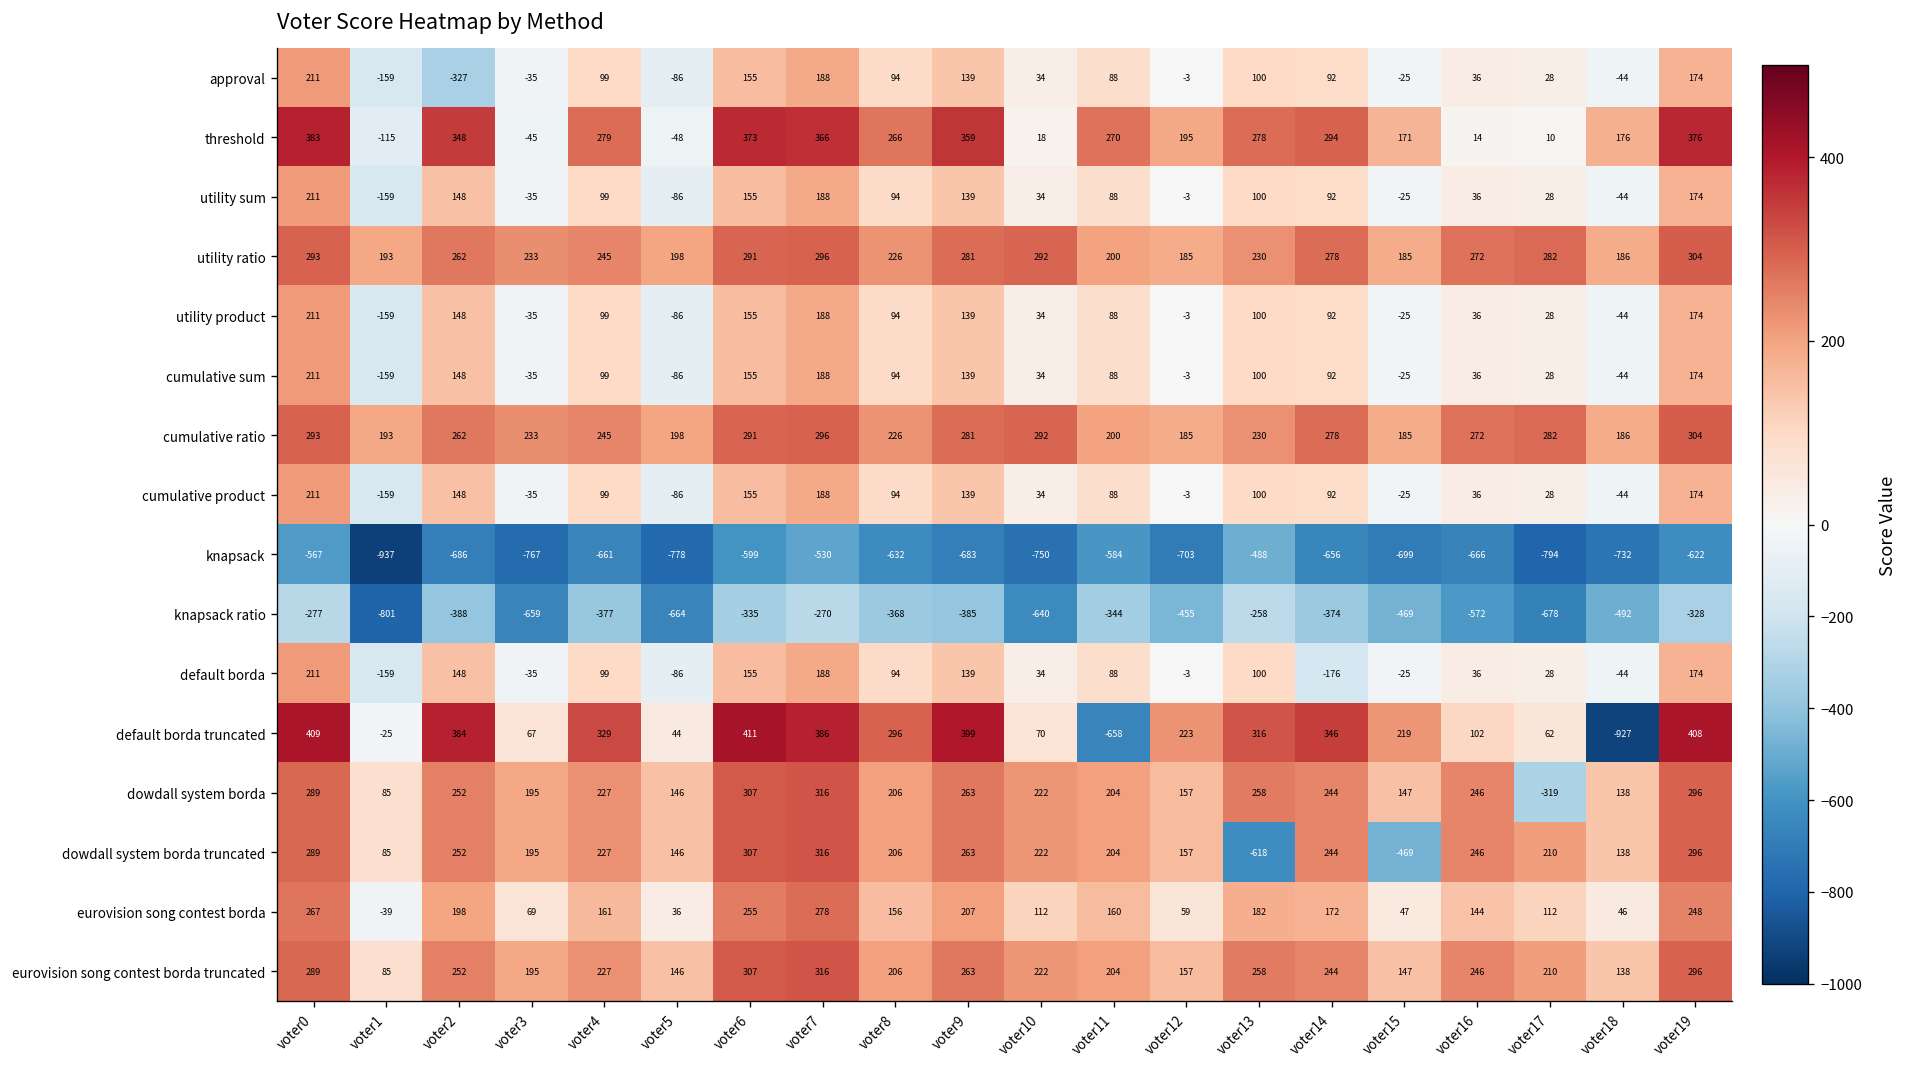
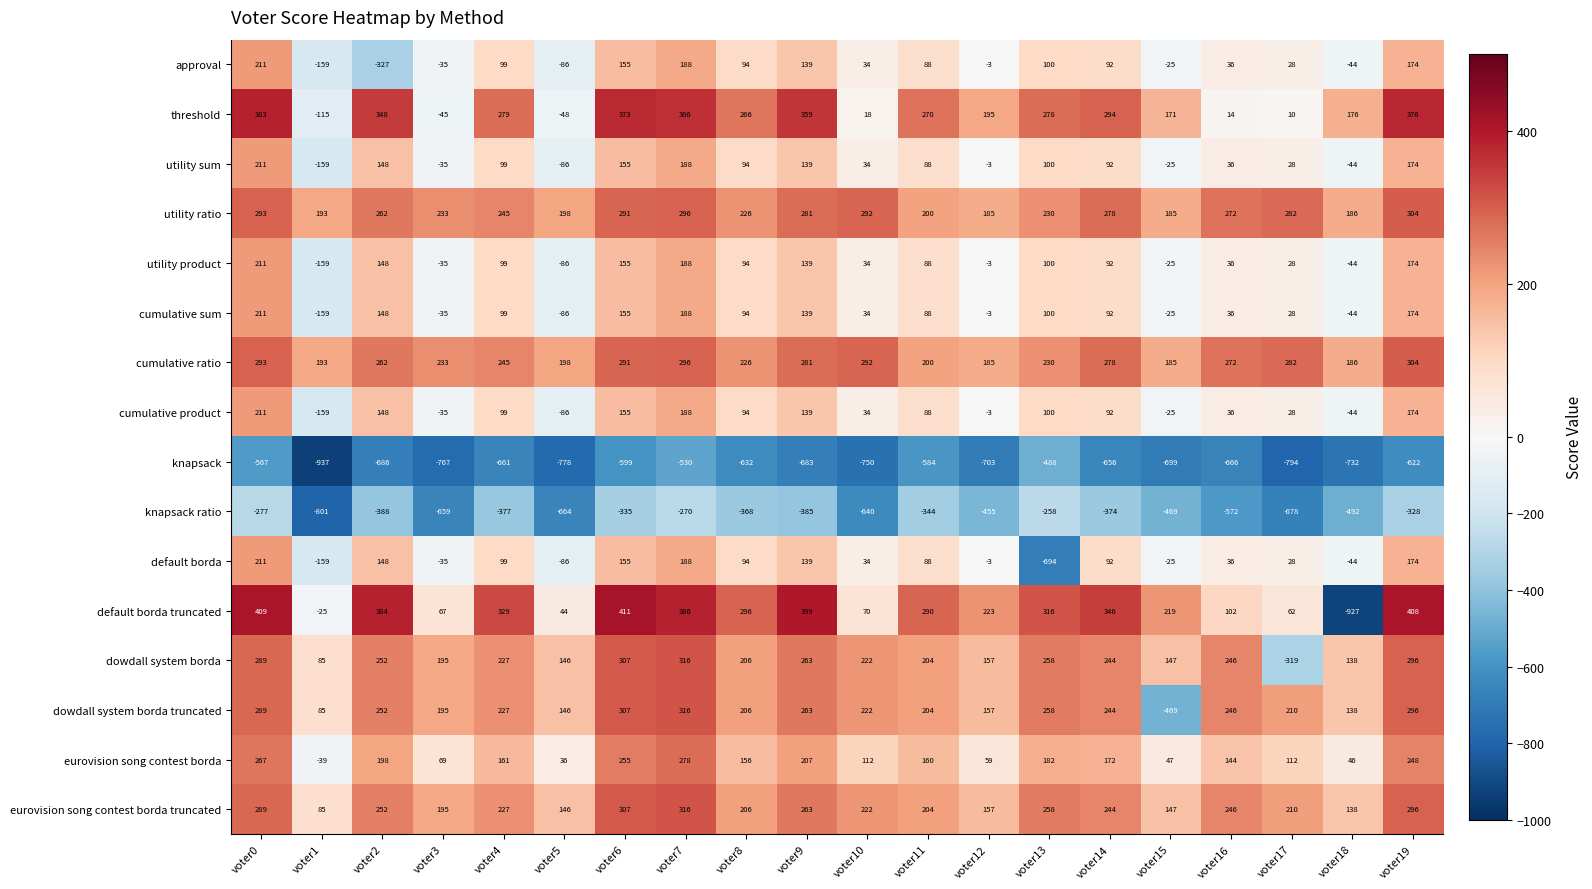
default borda, voter13: 100 -> -694
default borda, voter14: -176 -> 92
default borda truncated, voter11: -658 -> 290
dowdall system borda truncated, voter13: -618 -> 258
